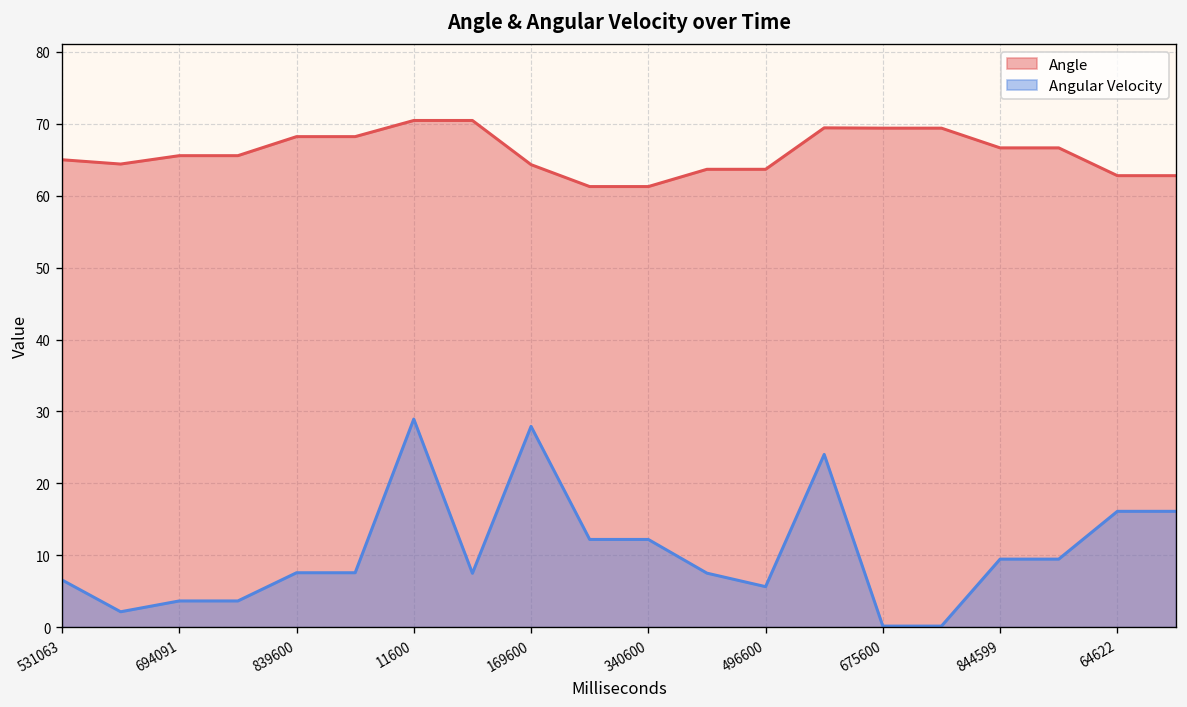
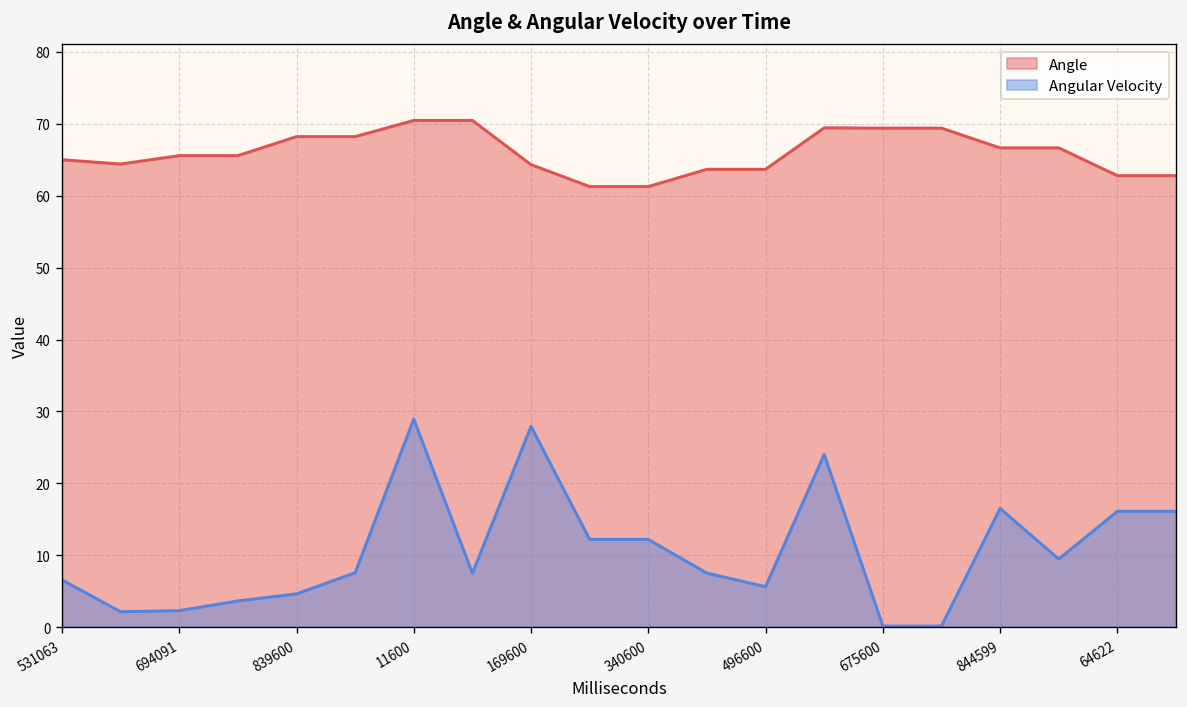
Angular Velocity, 694091: 4 -> 2
Angular Velocity, 839600: 8 -> 5
Angular Velocity, 844599: 9 -> 17
